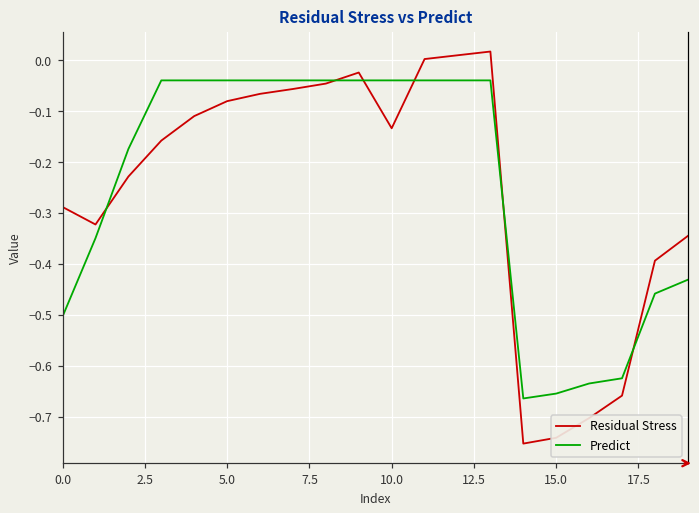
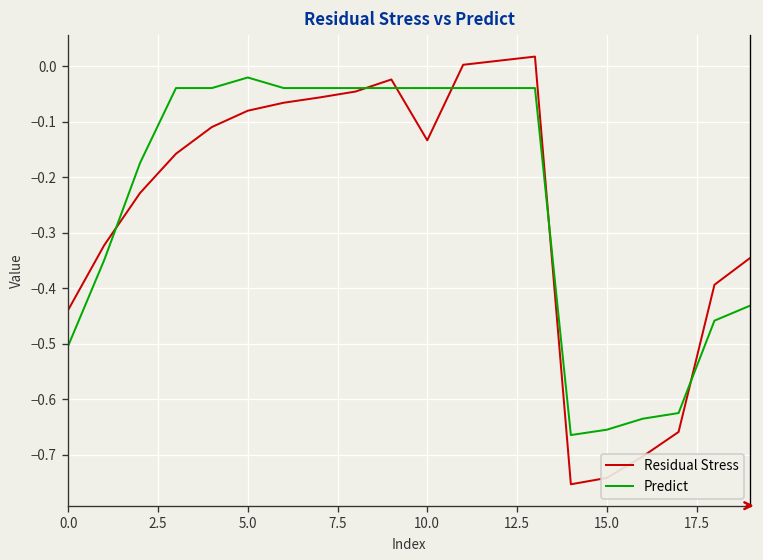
Residual Stress, 0.0: -0.29 -> -0.44
Predict, 5.0: -0.04 -> -0.02
